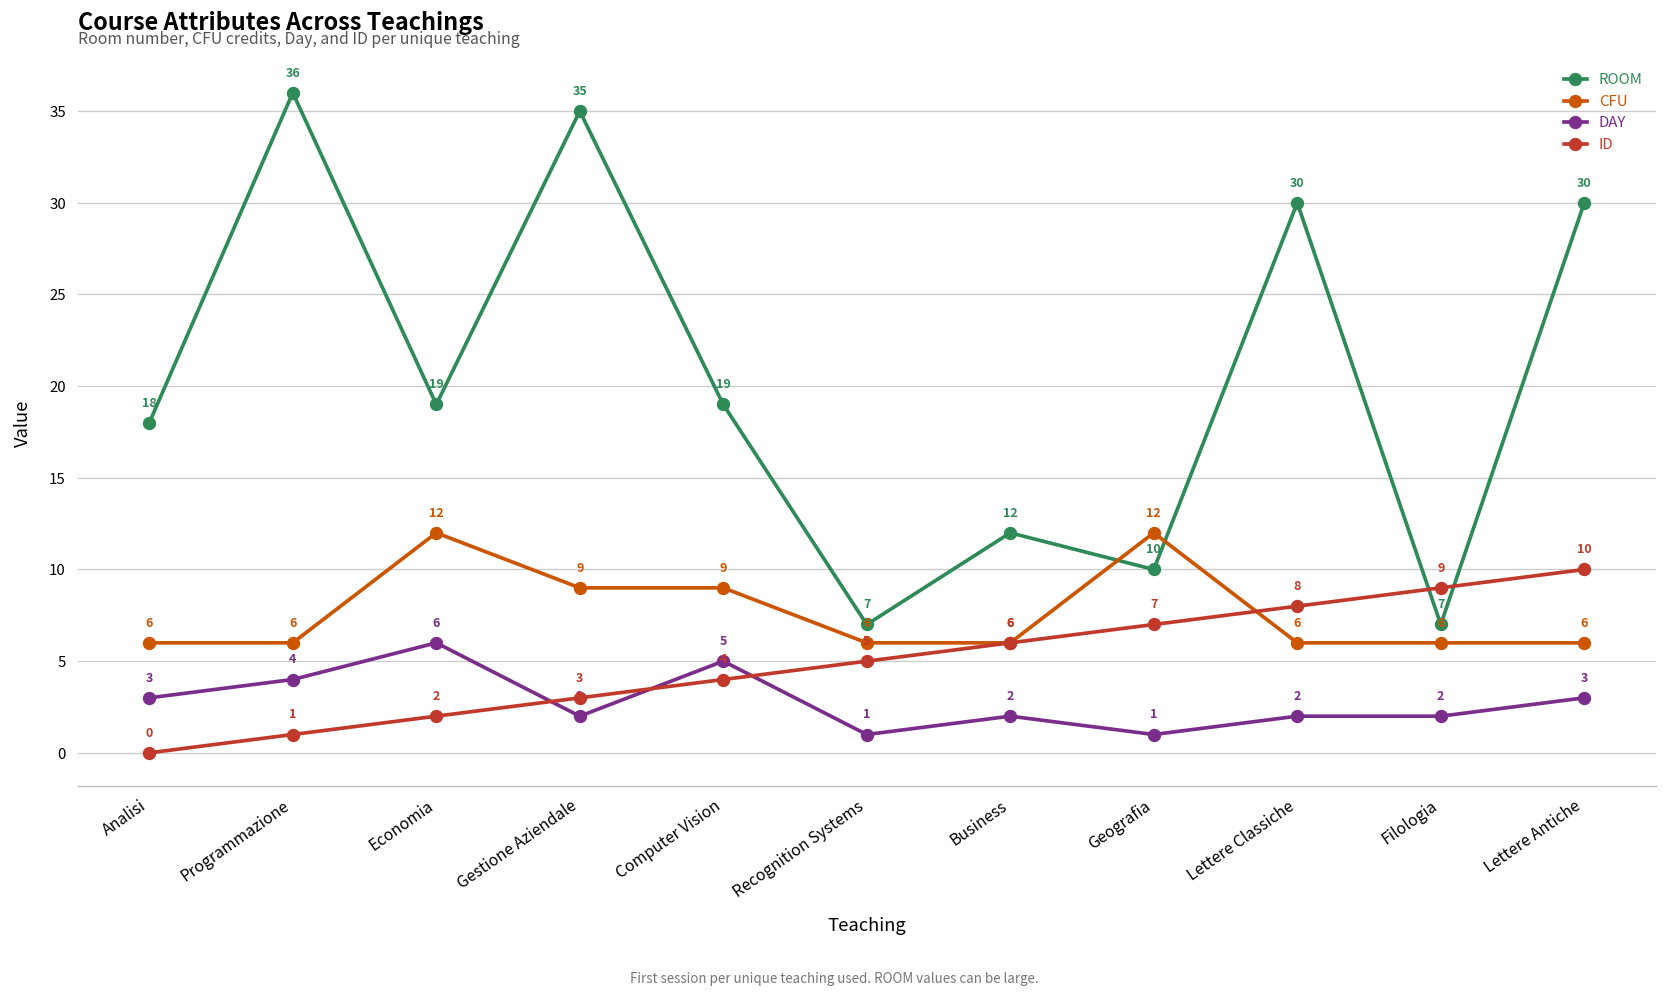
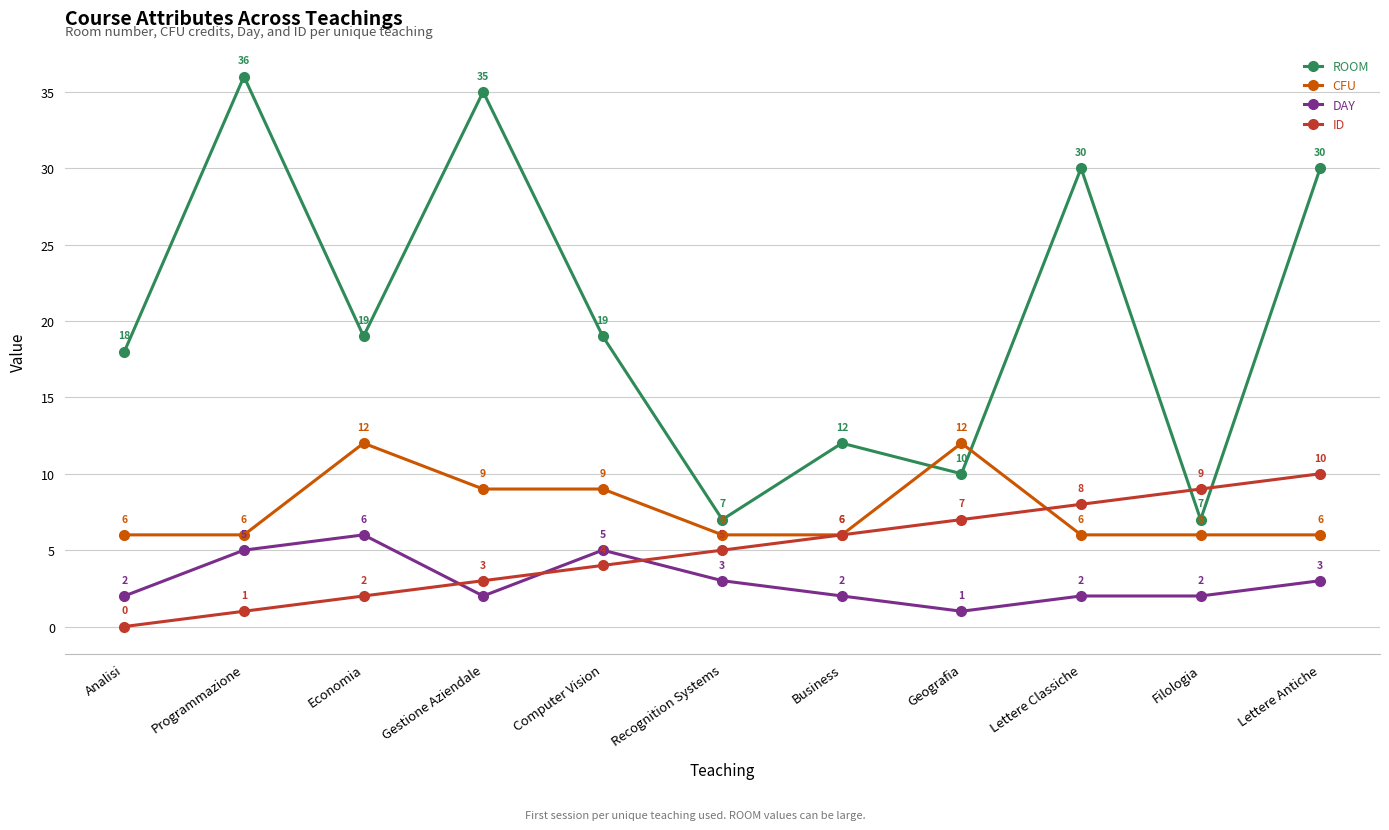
DAY, Analisi: 3 -> 2
DAY, Programmazione: 4 -> 5
DAY, Recognition Systems: 1 -> 3
